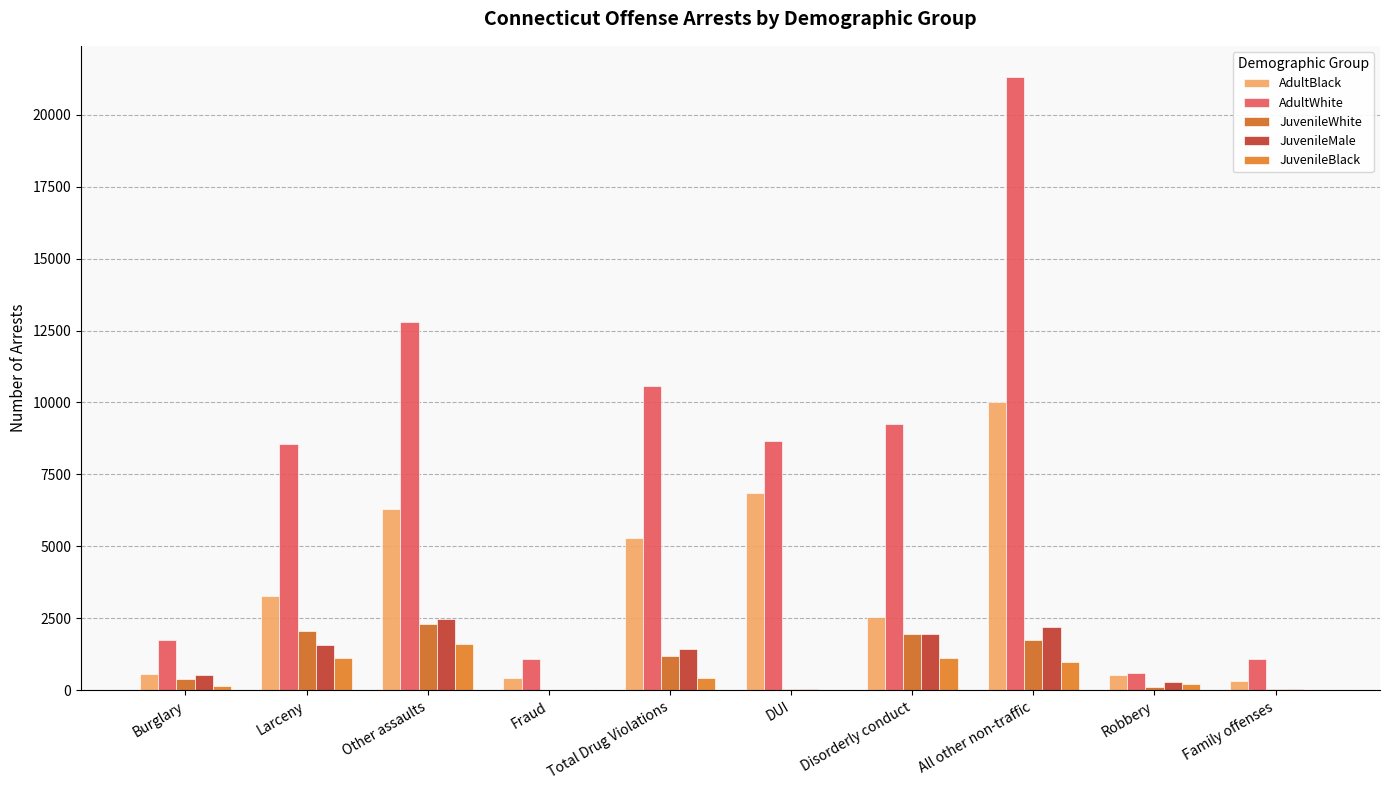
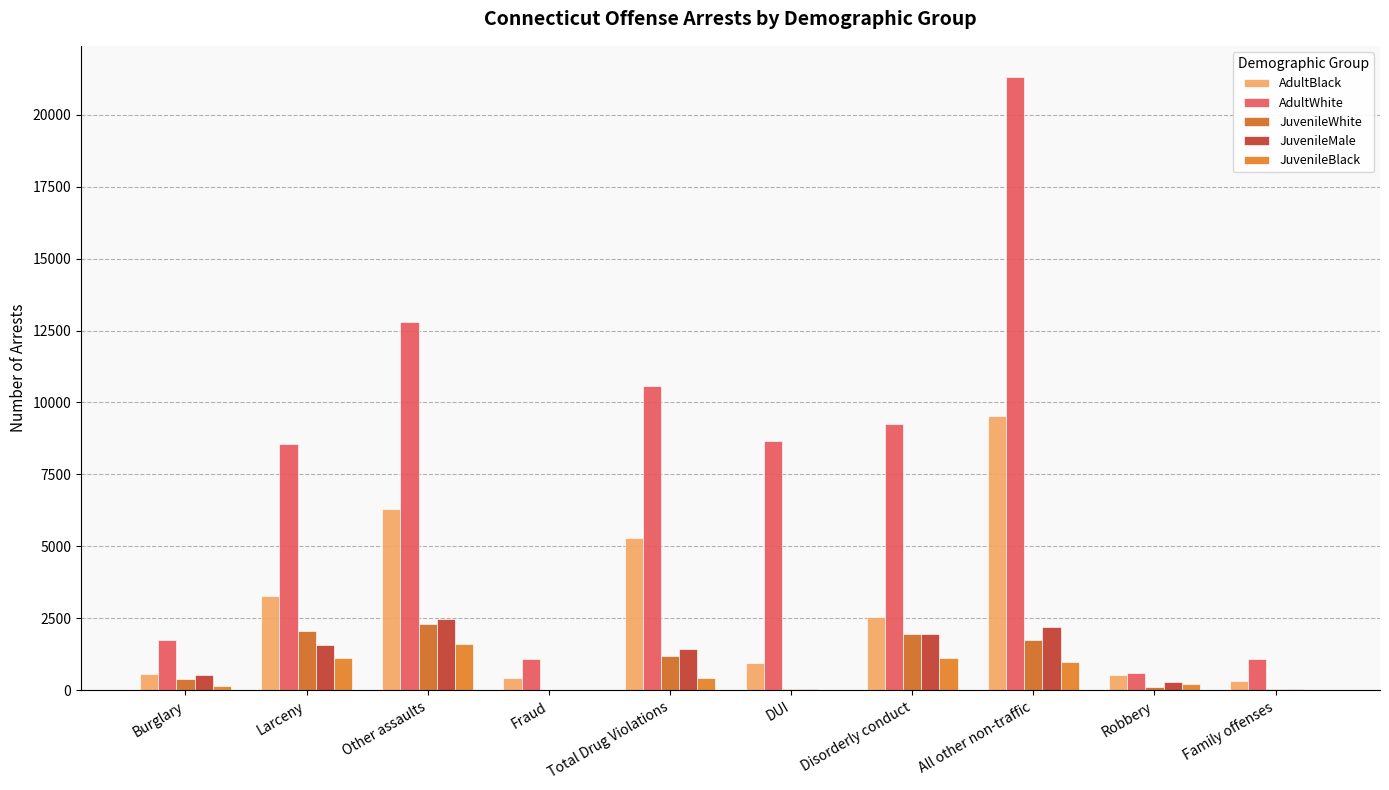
AdultBlack, DUI: 6800 -> 900
AdultBlack, All other non-traffic: 10000 -> 9500
